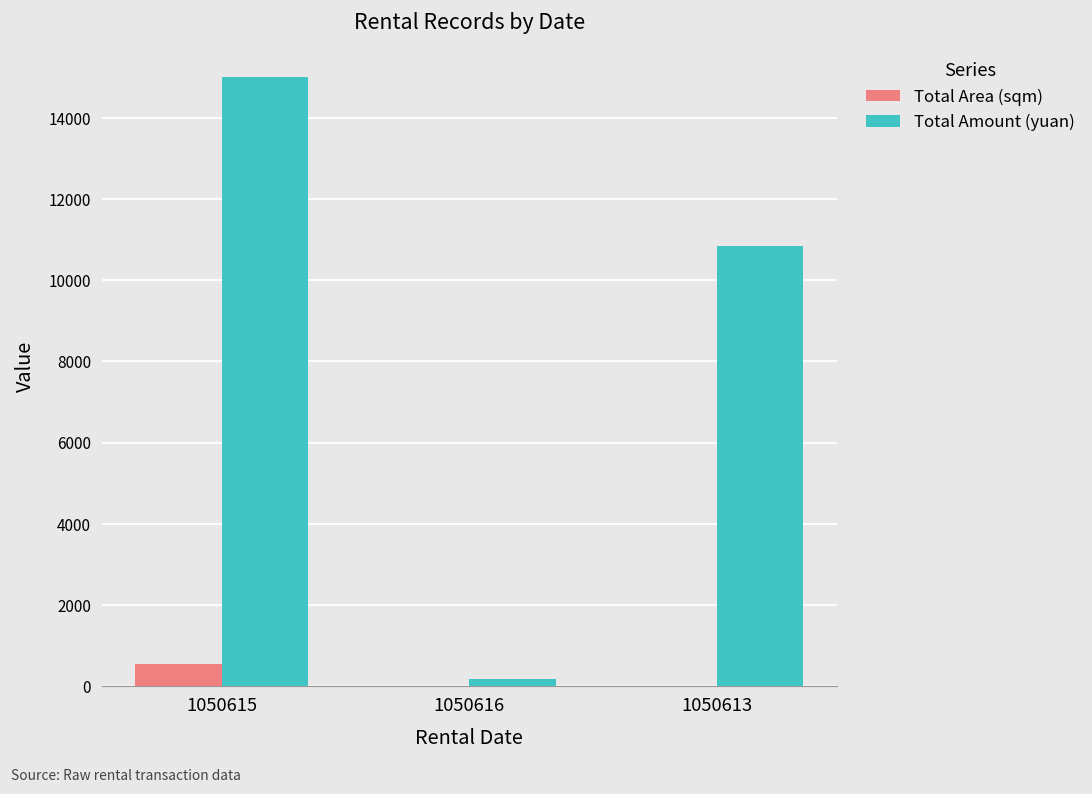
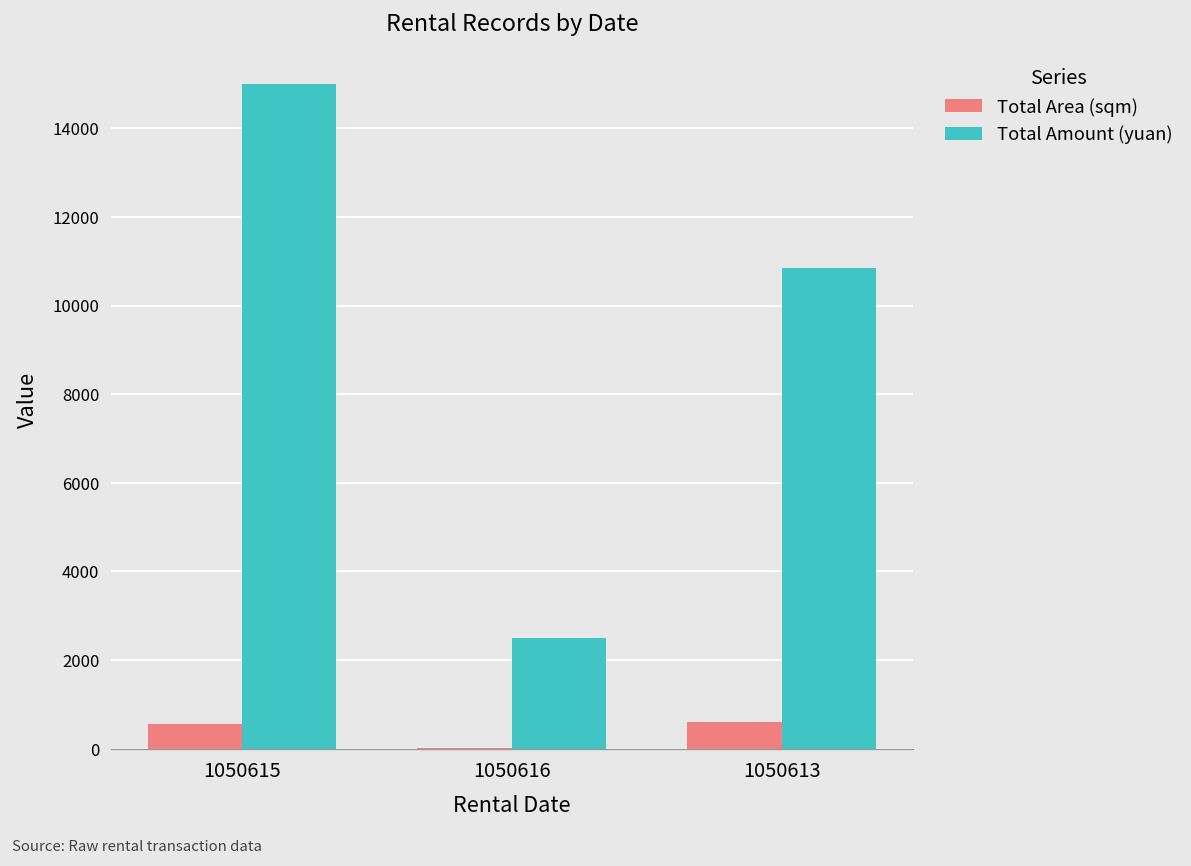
Total Amount (yuan), 1050616: 200 -> 2500
Total Area (sqm), 1050613: 0 -> 600
